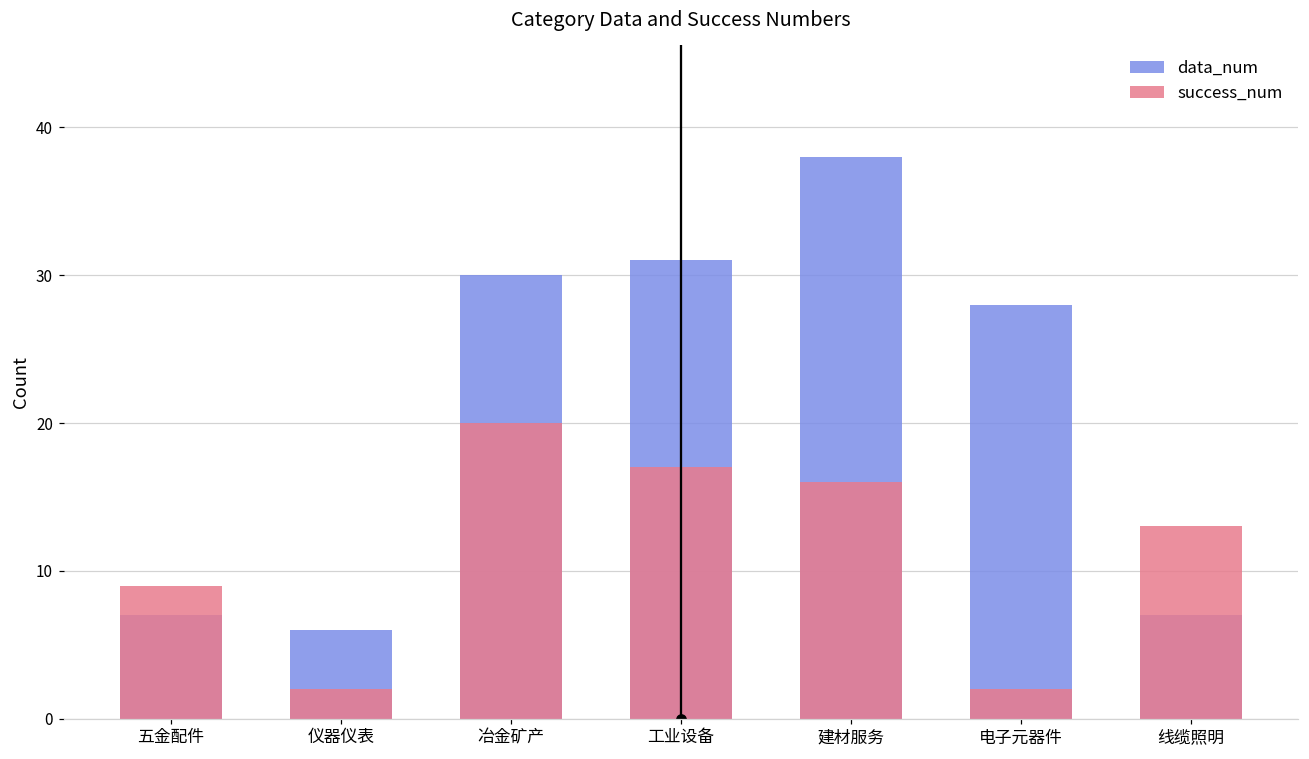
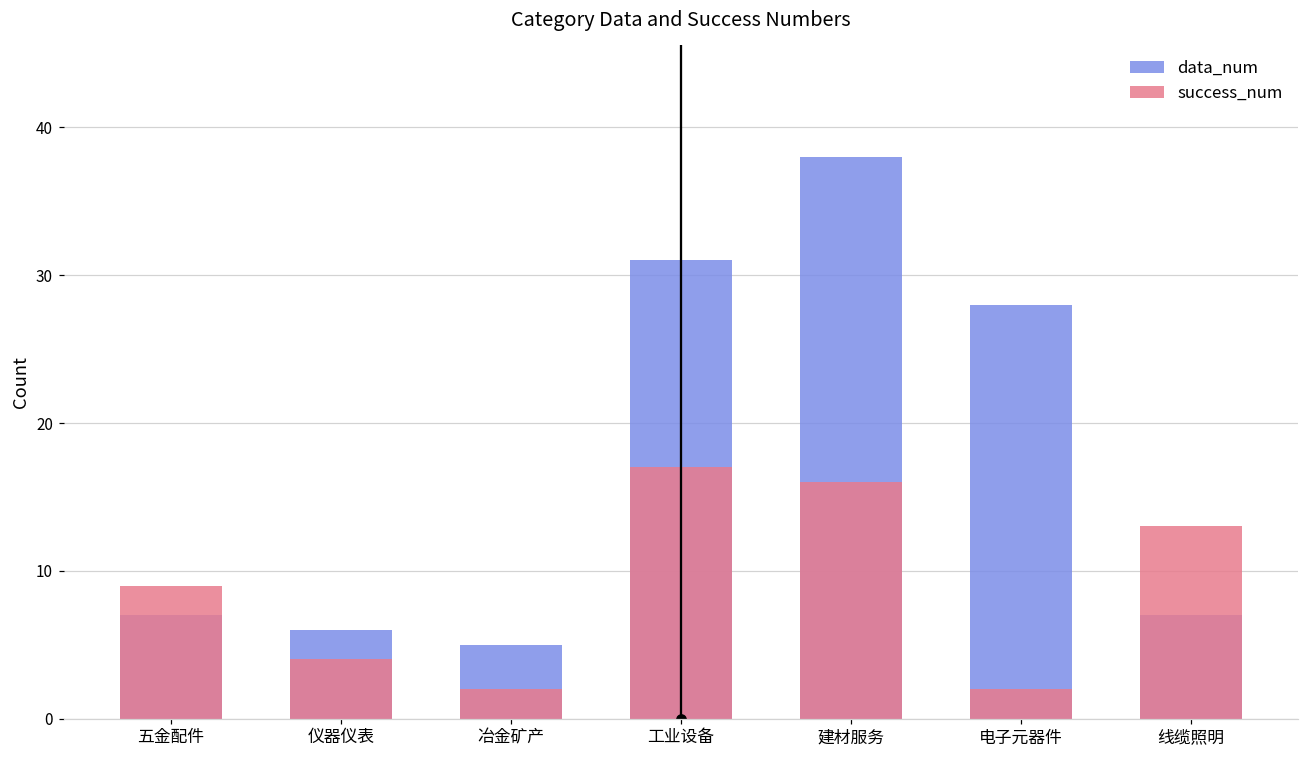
success_num, 仪器仪表: 2 -> 4
data_num, 冶金矿产: 30 -> 5
success_num, 冶金矿产: 20 -> 2
